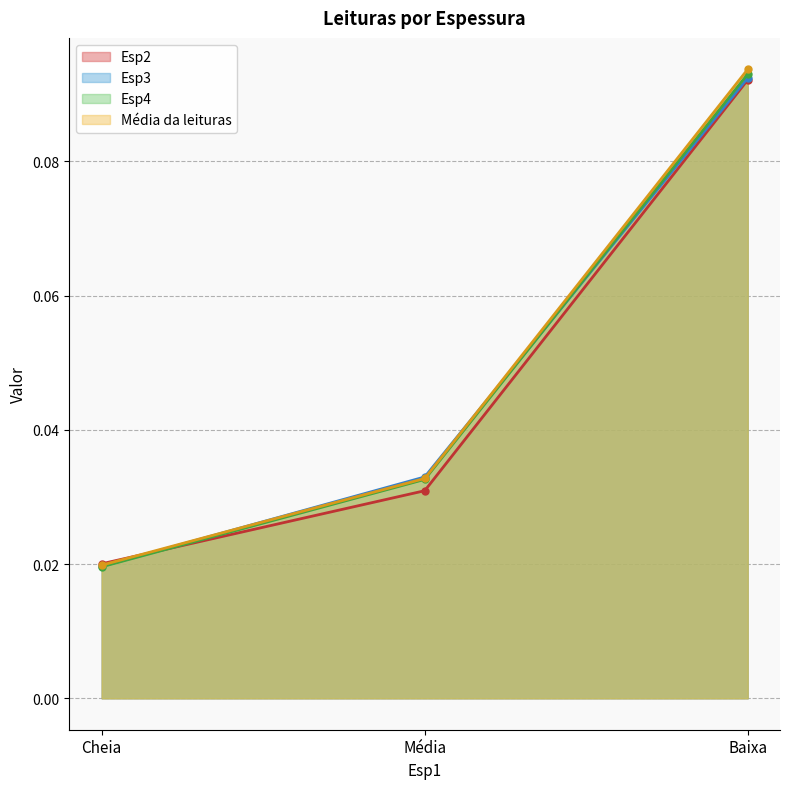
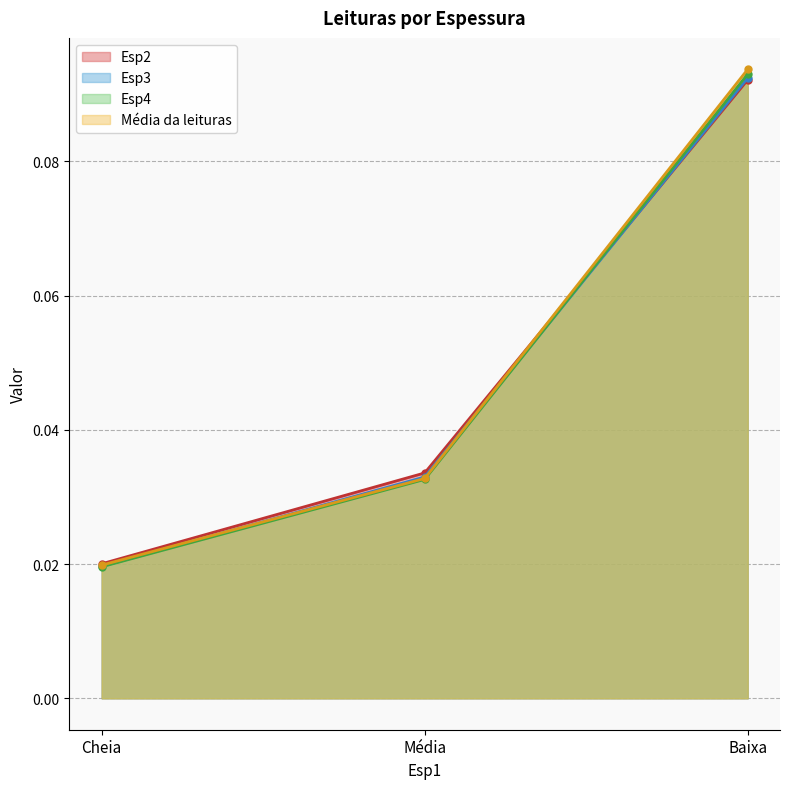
Esp2, Média: 0.031 -> 0.034
